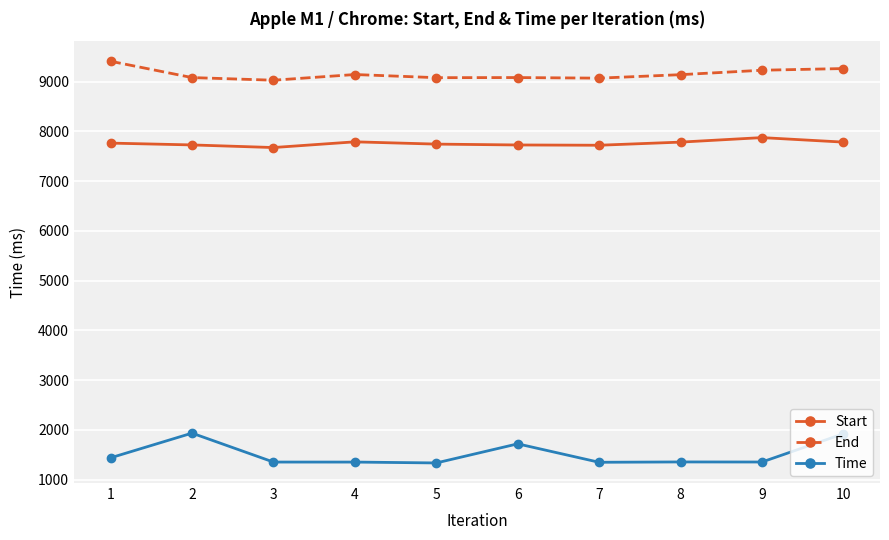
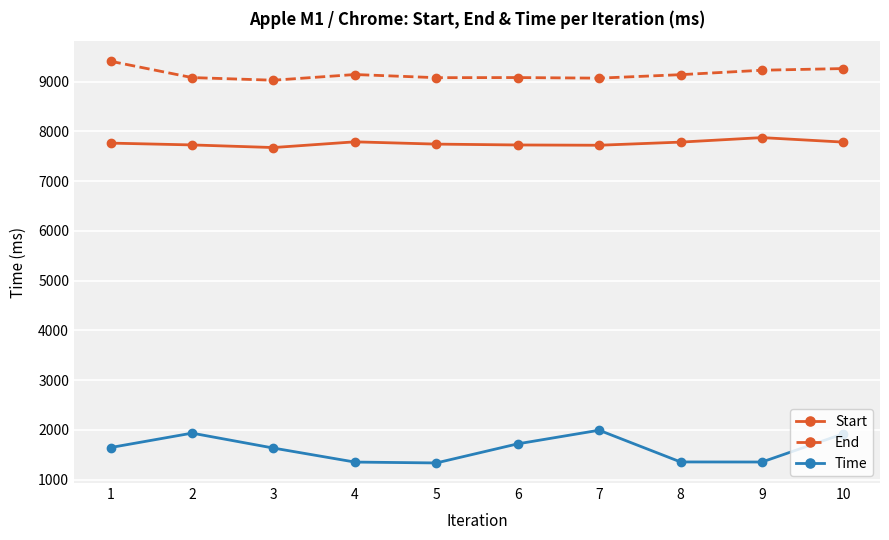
Time, 1: 1400 -> 1600
Time, 3: 1400 -> 1600
Time, 7: 1300 -> 2000
